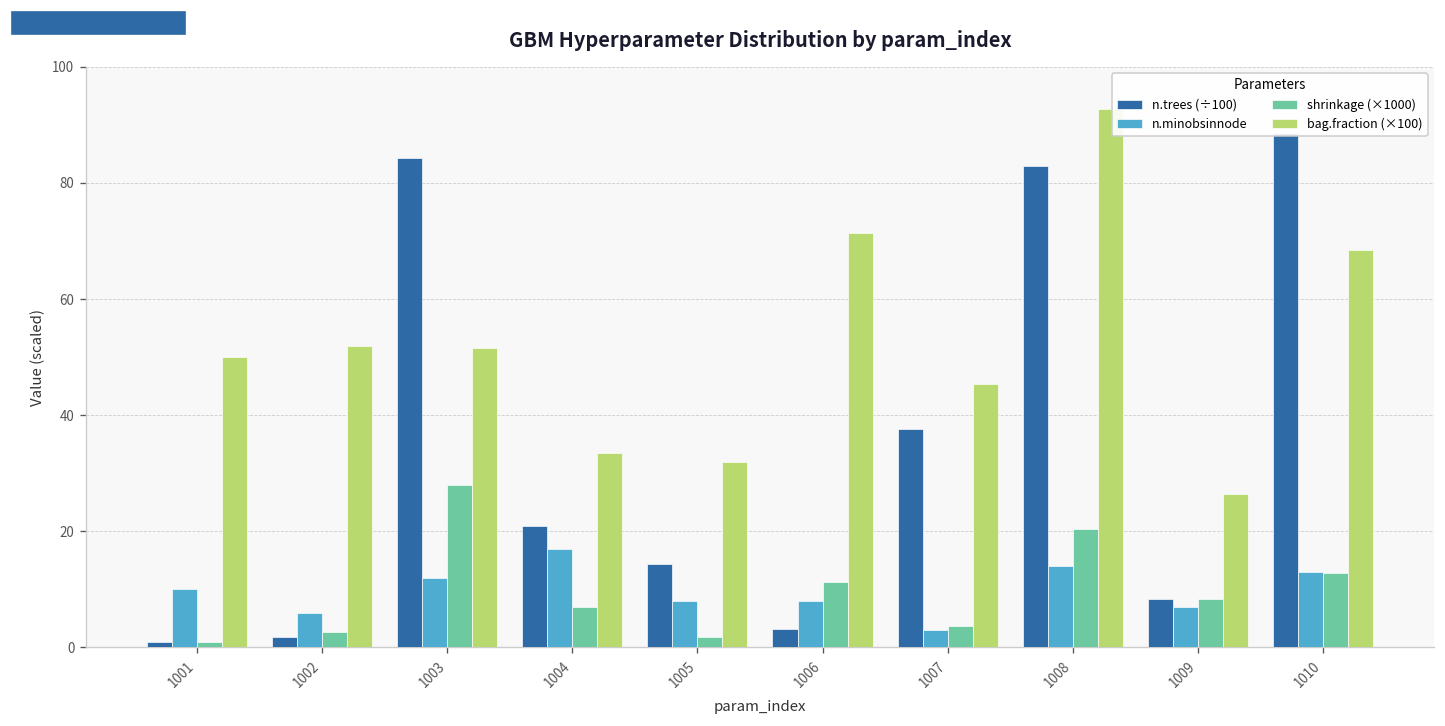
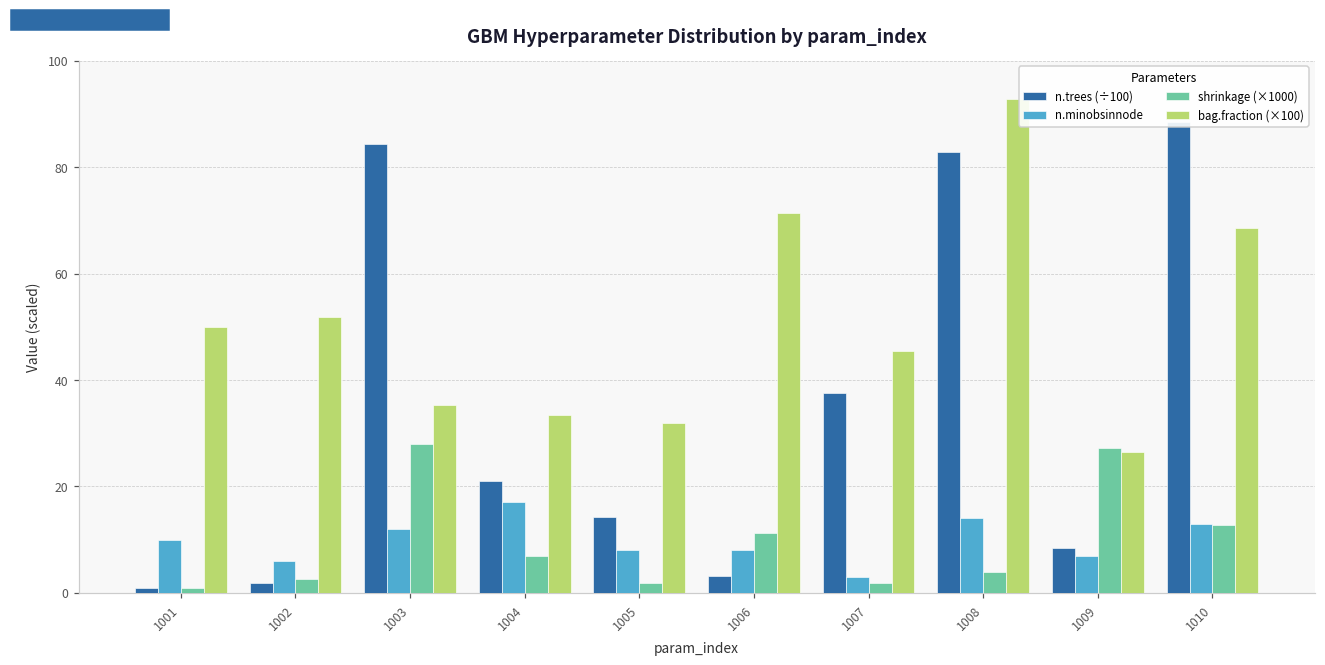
bag.fraction (×100), 1003: 52 -> 35
shrinkage (×1000), 1007: 4 -> 2
shrinkage (×1000), 1008: 20 -> 4
shrinkage (×1000), 1009: 8 -> 27
